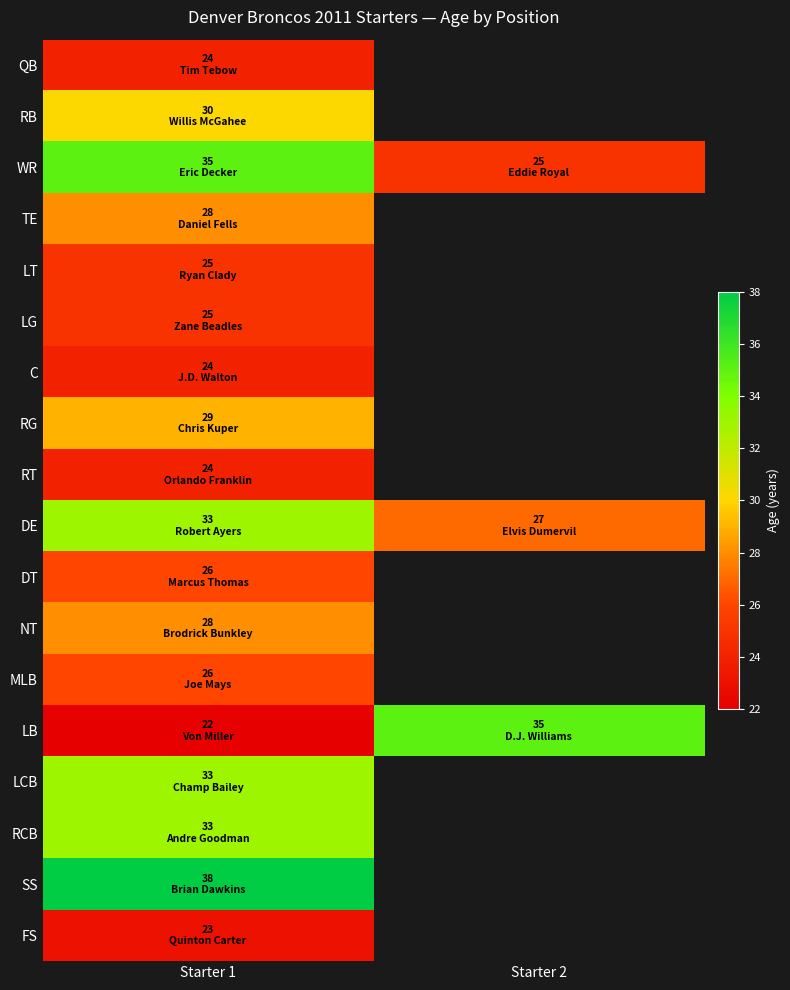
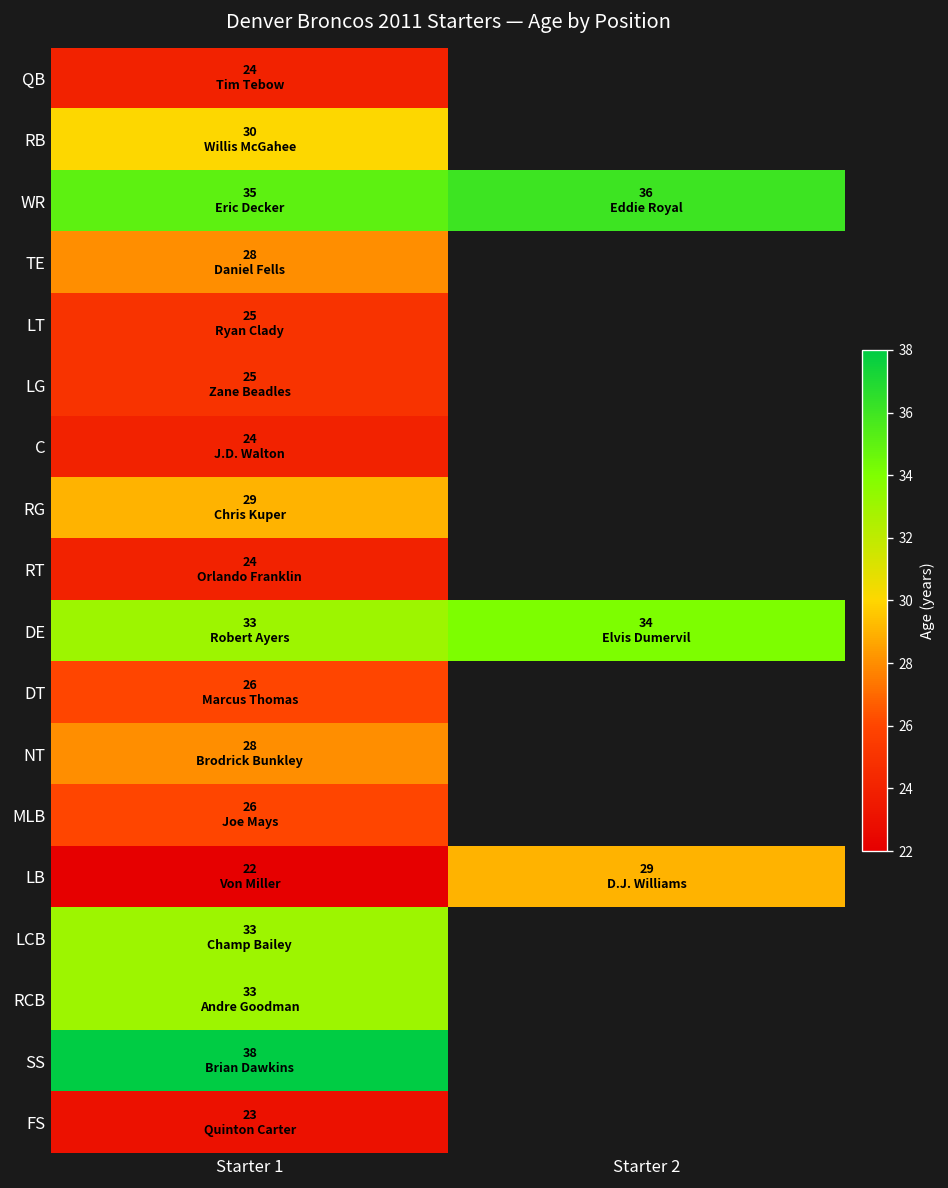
WR, Starter 2: 25 -> 36
DE, Starter 2: 27 -> 34
LB, Starter 2: 35 -> 29
